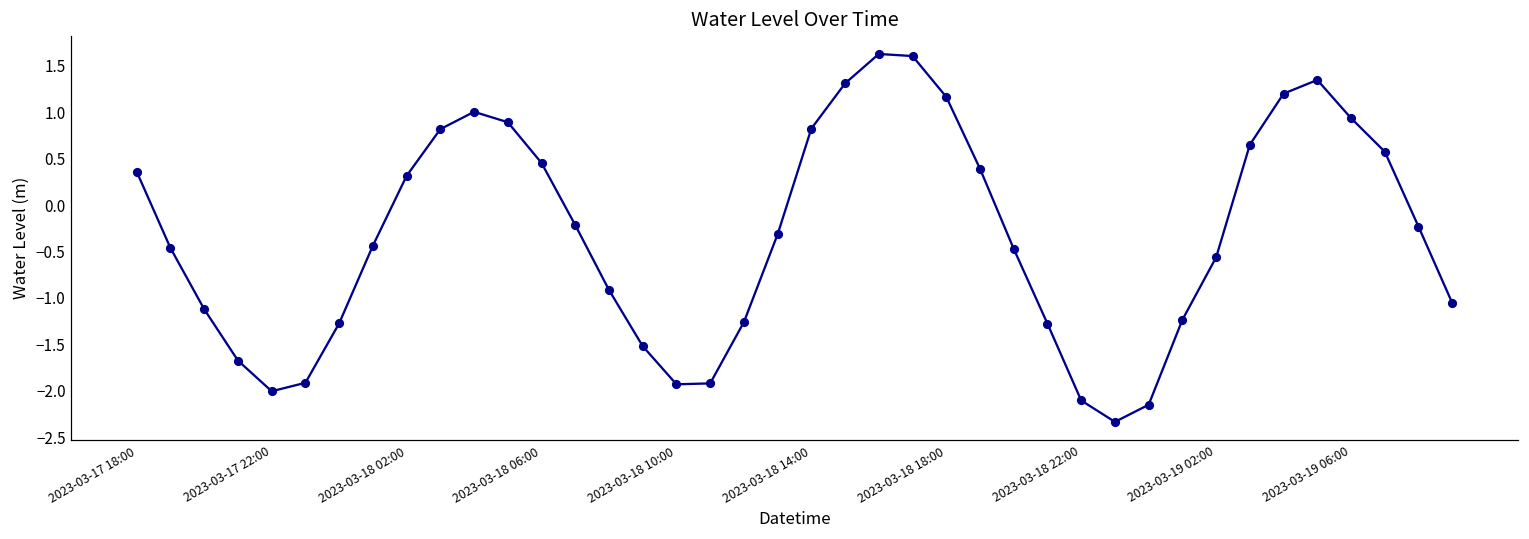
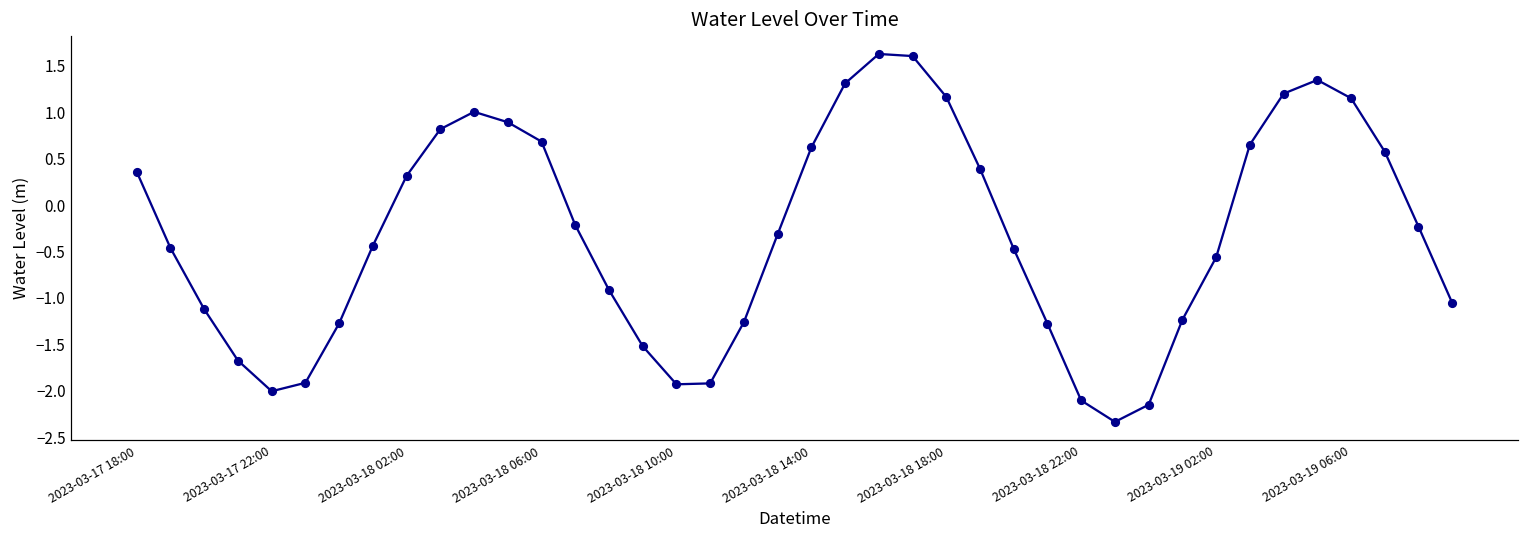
2023-03-18 06:00: 0.5 -> 0.7
2023-03-18 14:00: 0.8 -> 0.6
2023-03-19 06:00: 0.9 -> 1.2
